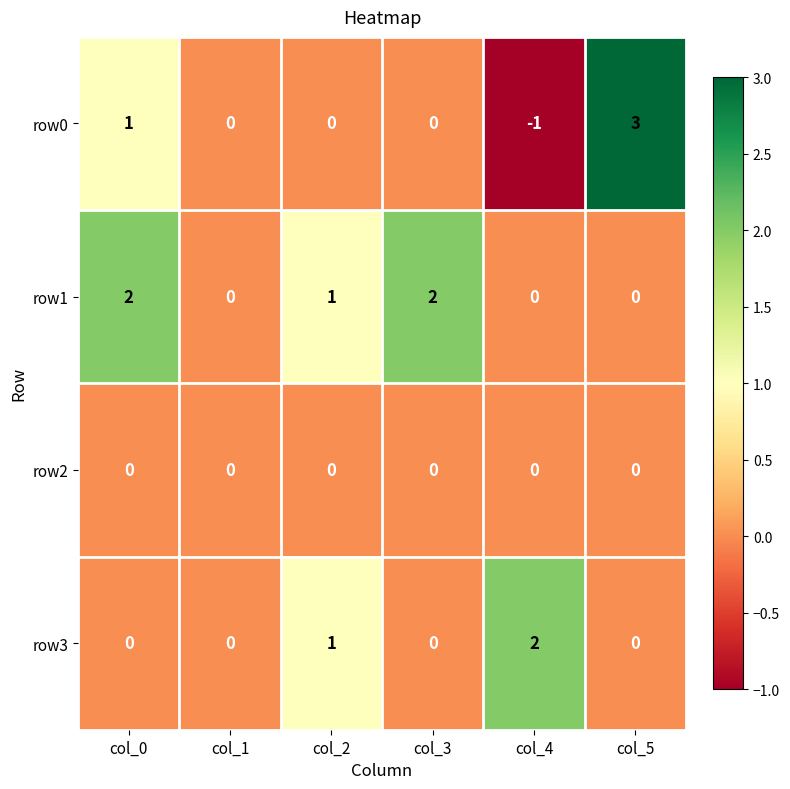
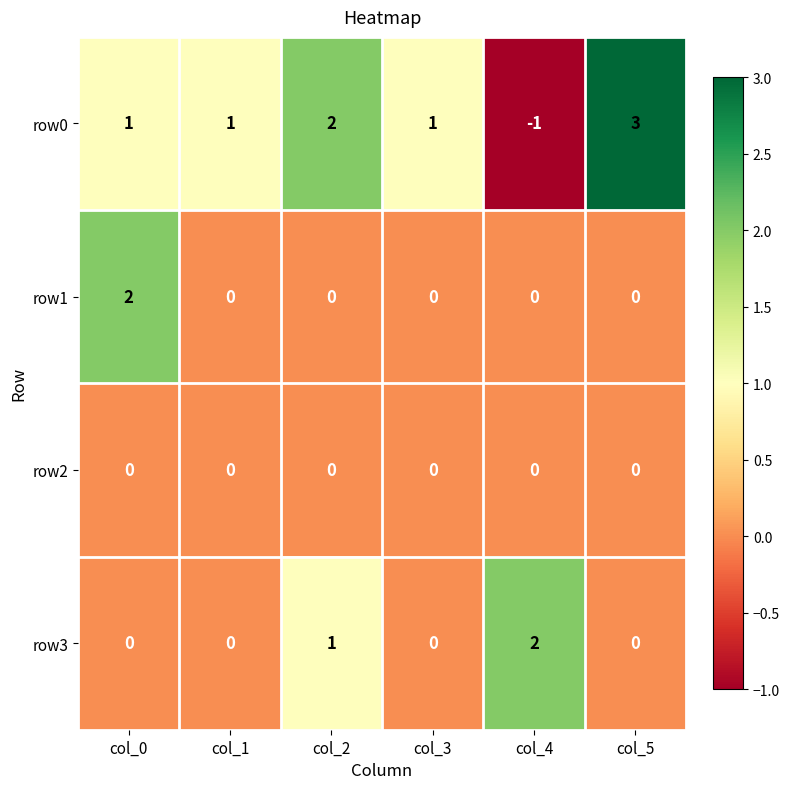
row0, col_1: 0 -> 1
row0, col_2: 0 -> 2
row0, col_3: 0 -> 1
row1, col_2: 1 -> 0
row1, col_3: 2 -> 0
